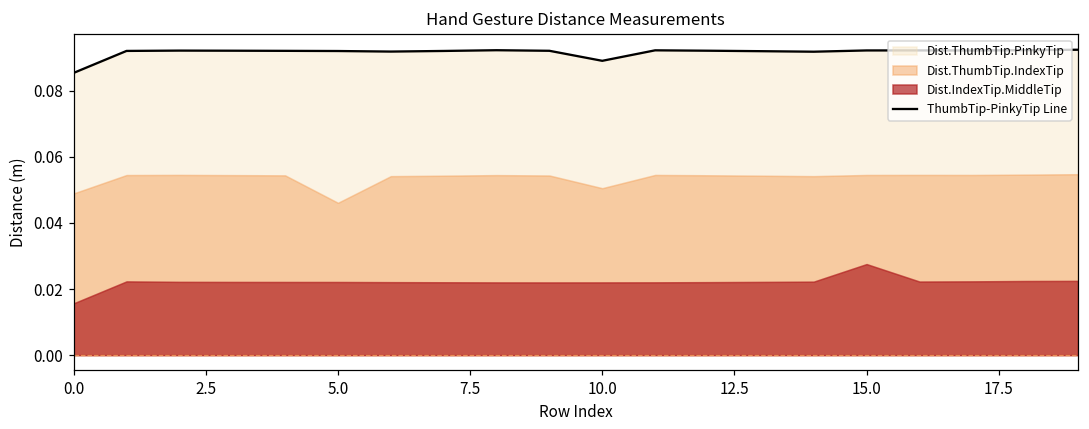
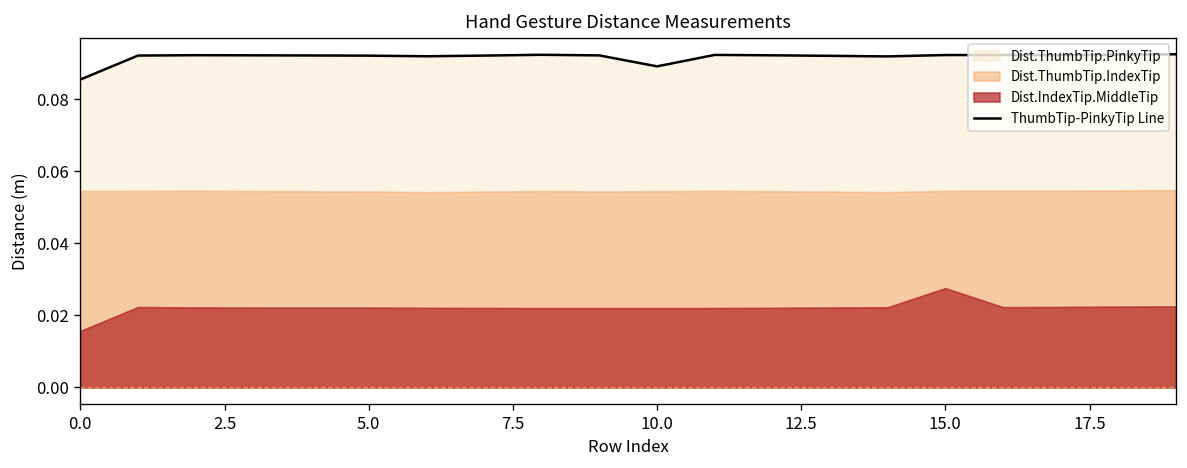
Dist.ThumbTip.IndexTip, 0.0: 0.049 -> 0.054
Dist.ThumbTip.IndexTip, 5.0: 0.046 -> 0.054
Dist.ThumbTip.IndexTip, 10.0: 0.051 -> 0.054
